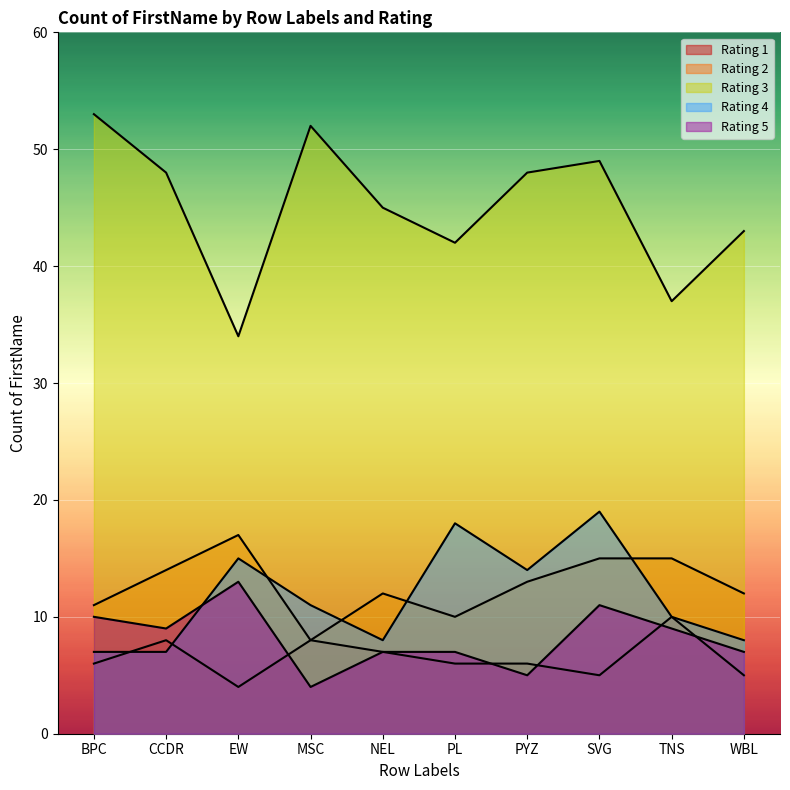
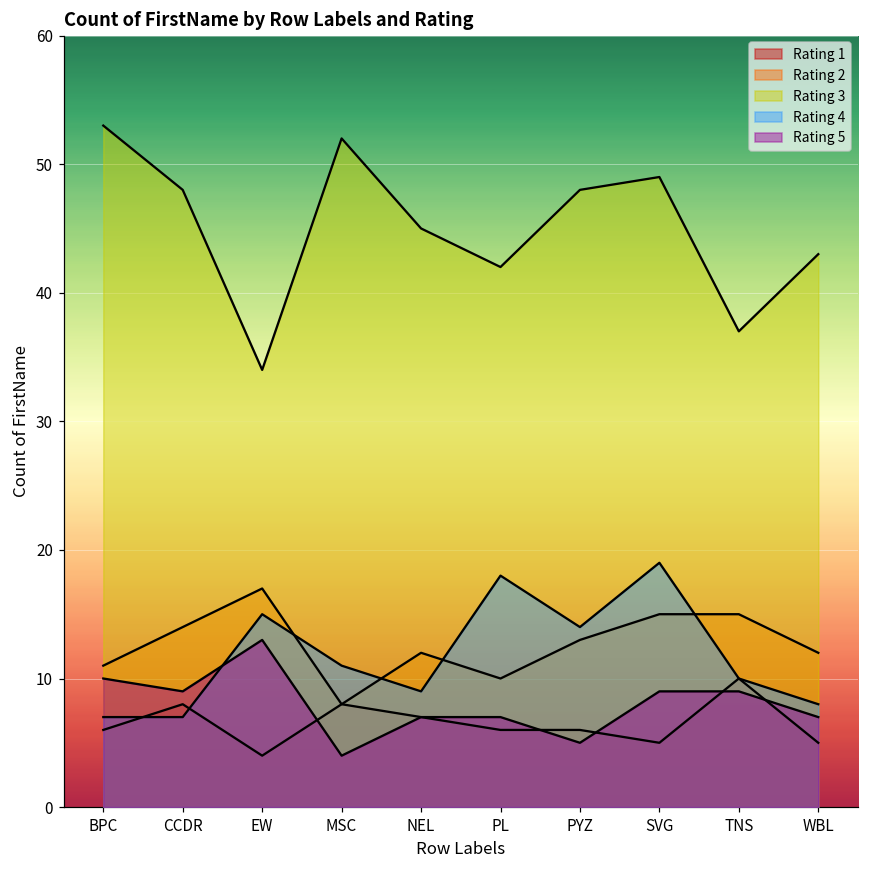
Rating 4, NEL: 8 -> 9
Rating 5, SVG: 11 -> 9
